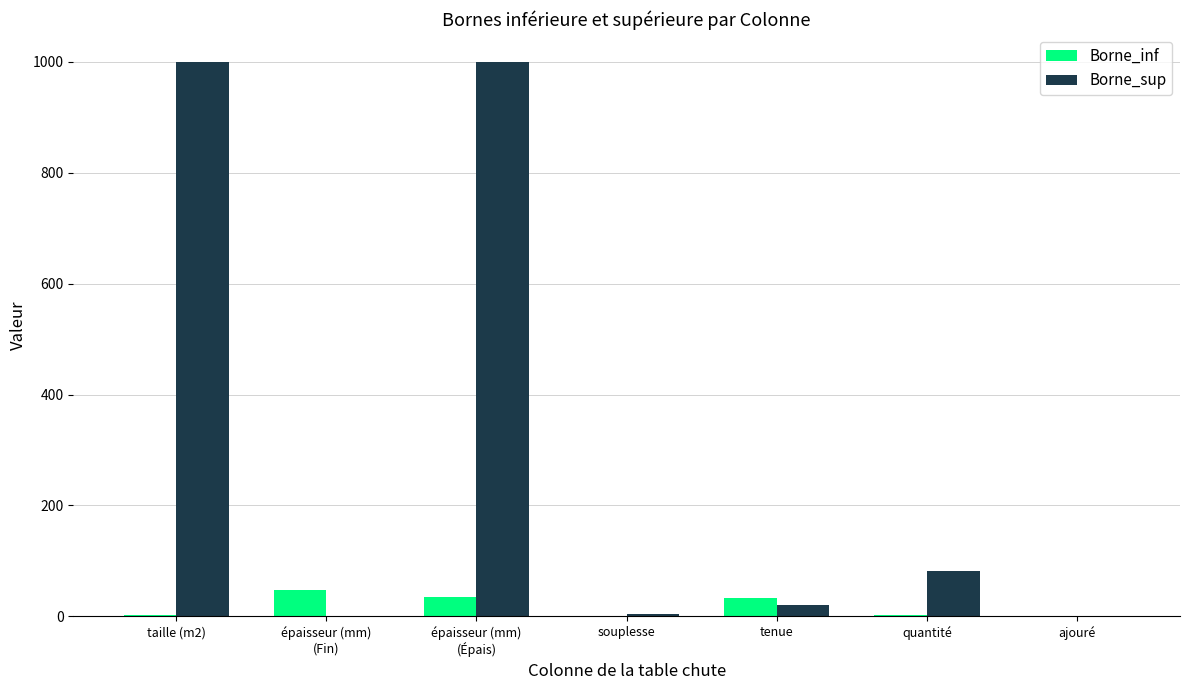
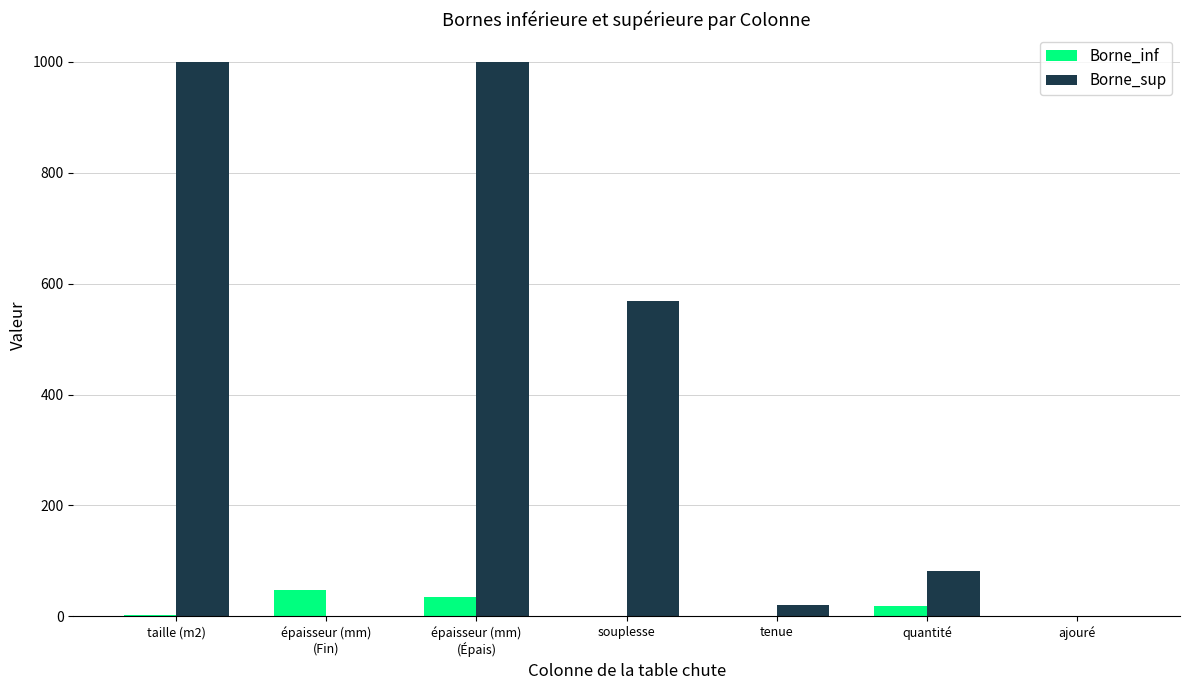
Borne_sup, souplesse: 10 -> 570
Borne_inf, tenue: 30 -> 0
Borne_inf, quantité: 0 -> 20
